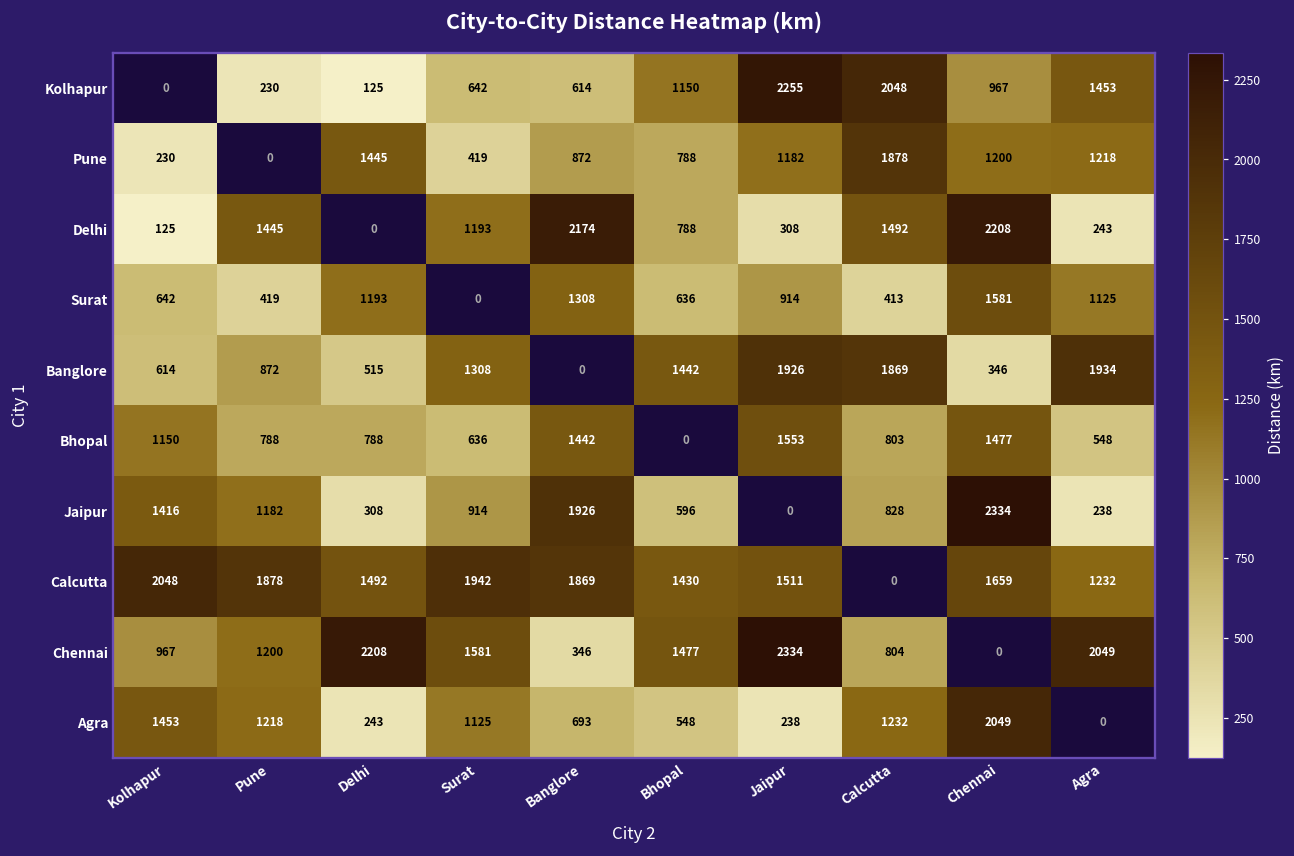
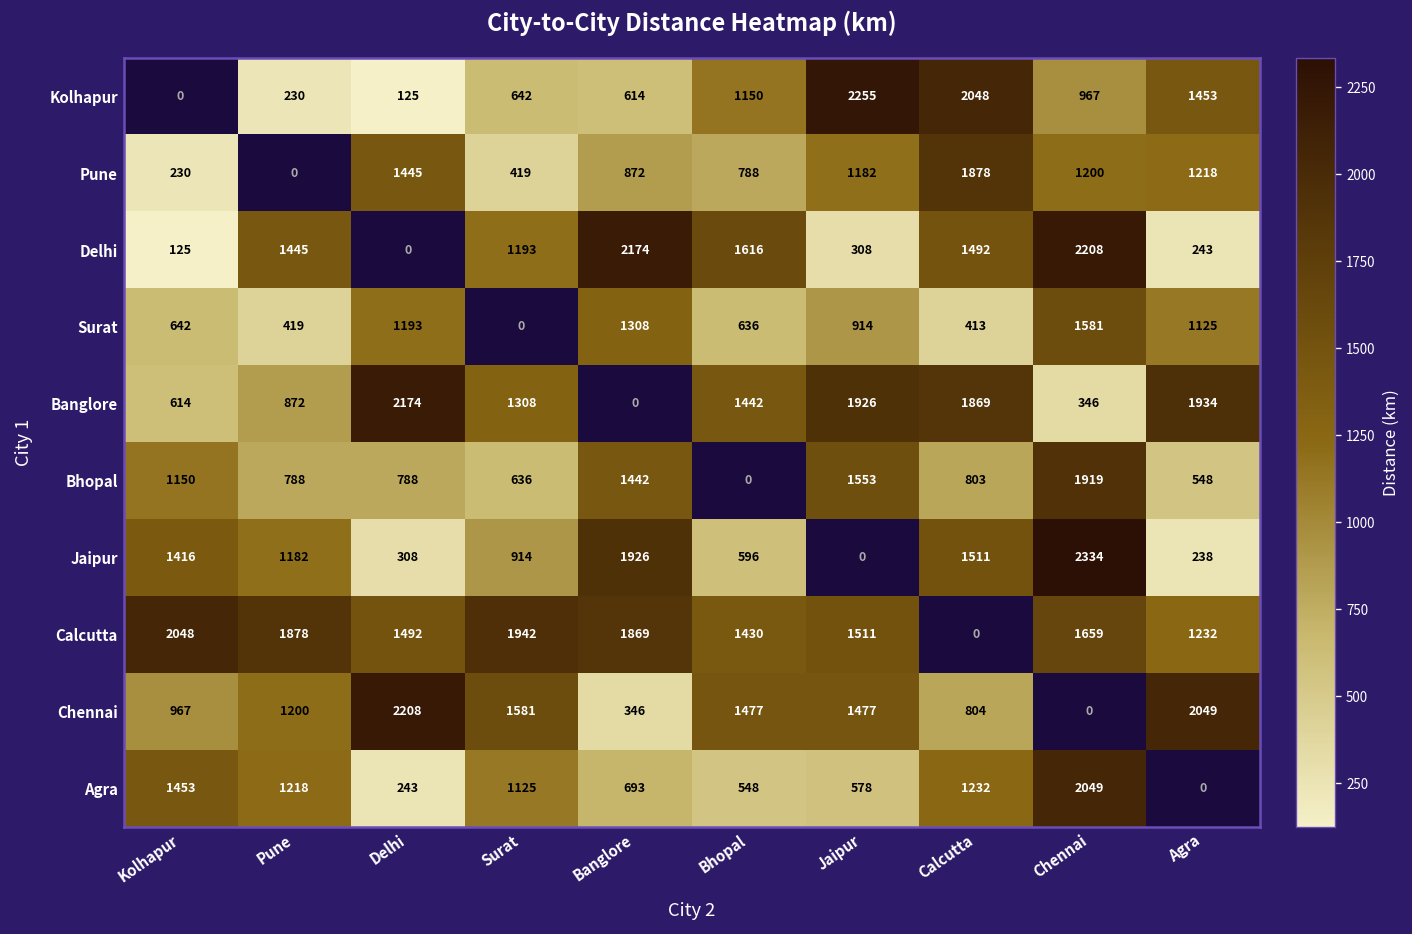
Delhi, Bhopal: 788 -> 1616
Banglore, Delhi: 515 -> 2174
Bhopal, Chennai: 1477 -> 1919
Jaipur, Calcutta: 828 -> 1511
Chennai, Jaipur: 2334 -> 1477
Agra, Jaipur: 238 -> 578
